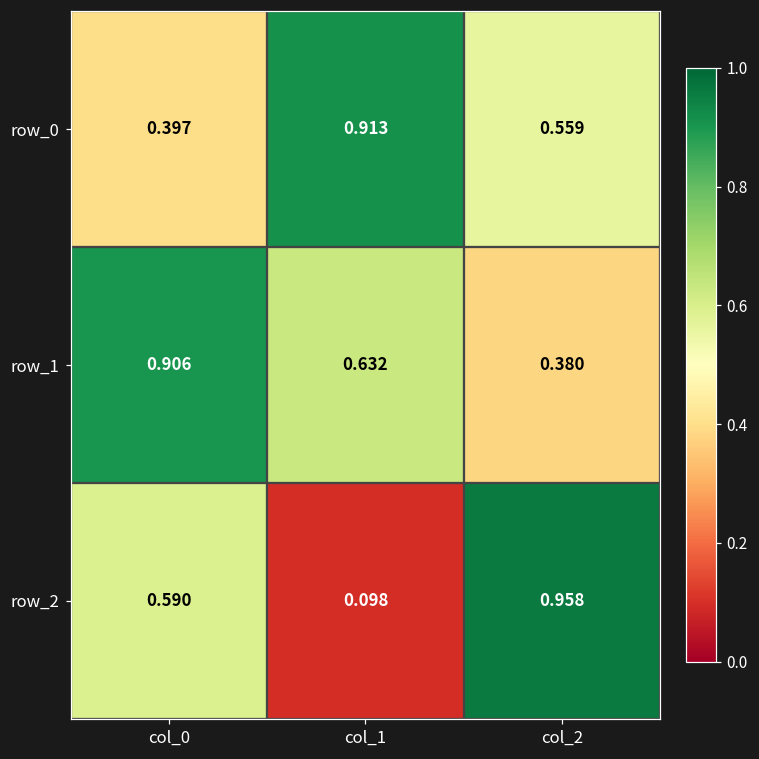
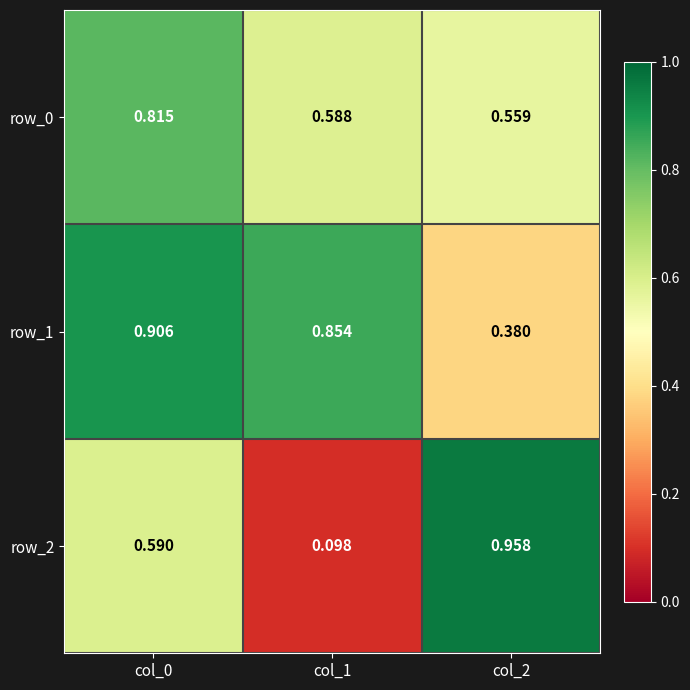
row_0, col_0: 0.397 -> 0.815
row_0, col_1: 0.913 -> 0.588
row_1, col_1: 0.632 -> 0.854
